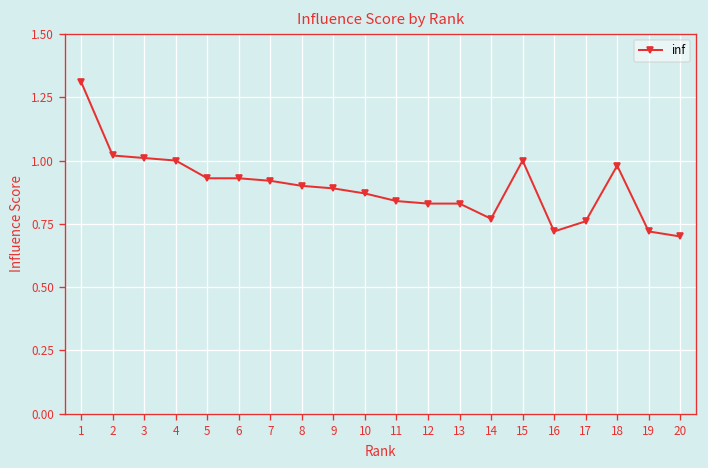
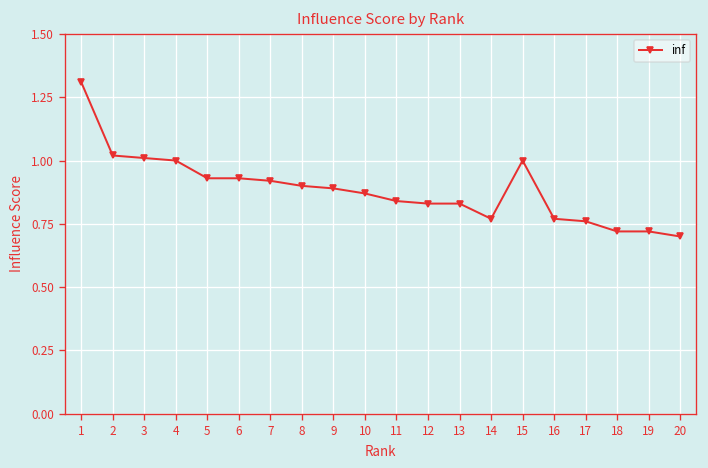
16: 0.72 -> 0.77
18: 0.98 -> 0.72
